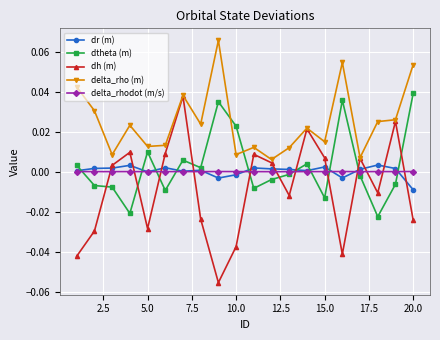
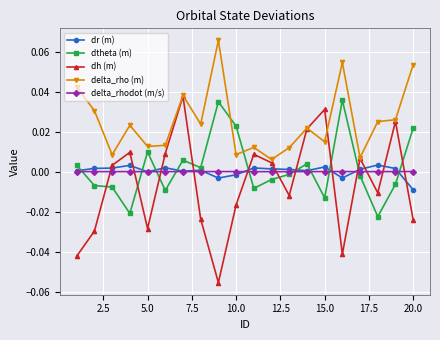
dh (m), 10.0: -0.038 -> -0.017
dh (m), 15.0: 0.007 -> 0.031
dtheta (m), 20.0: 0.039 -> 0.022
